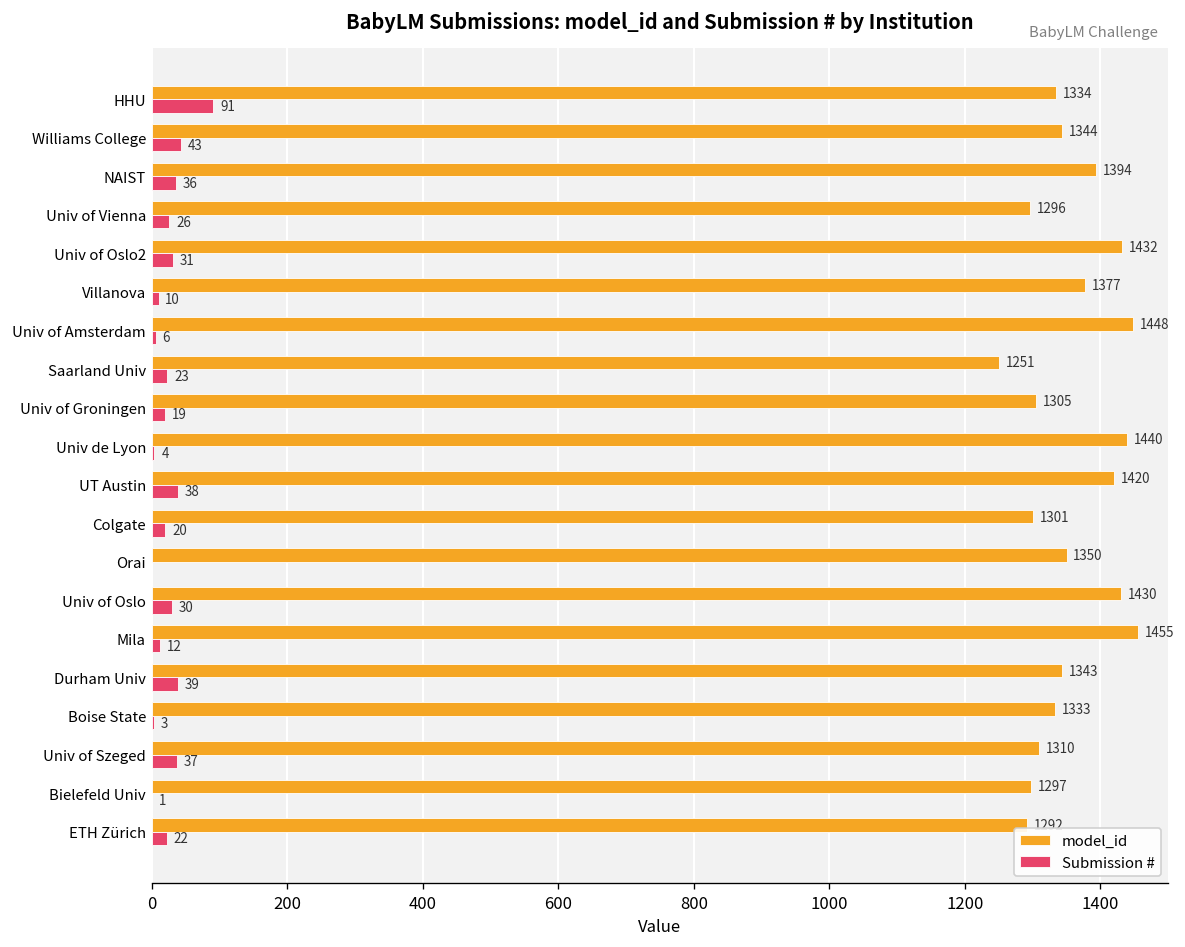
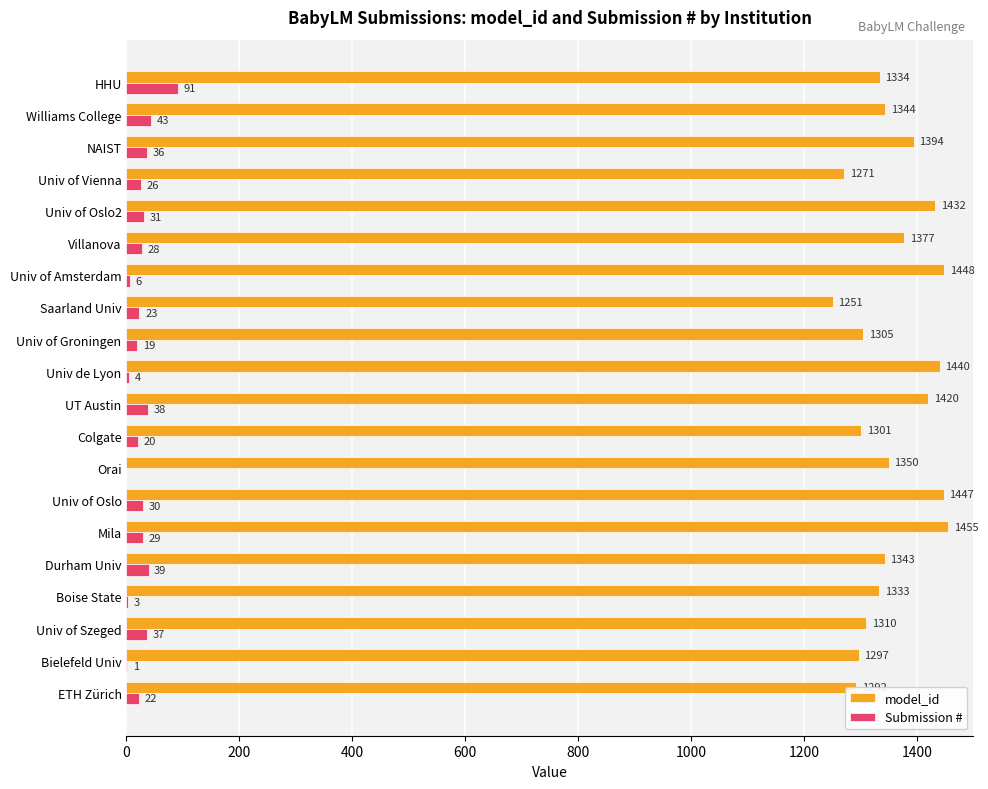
model_id, Univ of Vienna: 1296 -> 1271
Submission #, Villanova: 10 -> 28
model_id, Univ of Oslo: 1430 -> 1447
Submission #, Mila: 12 -> 29
